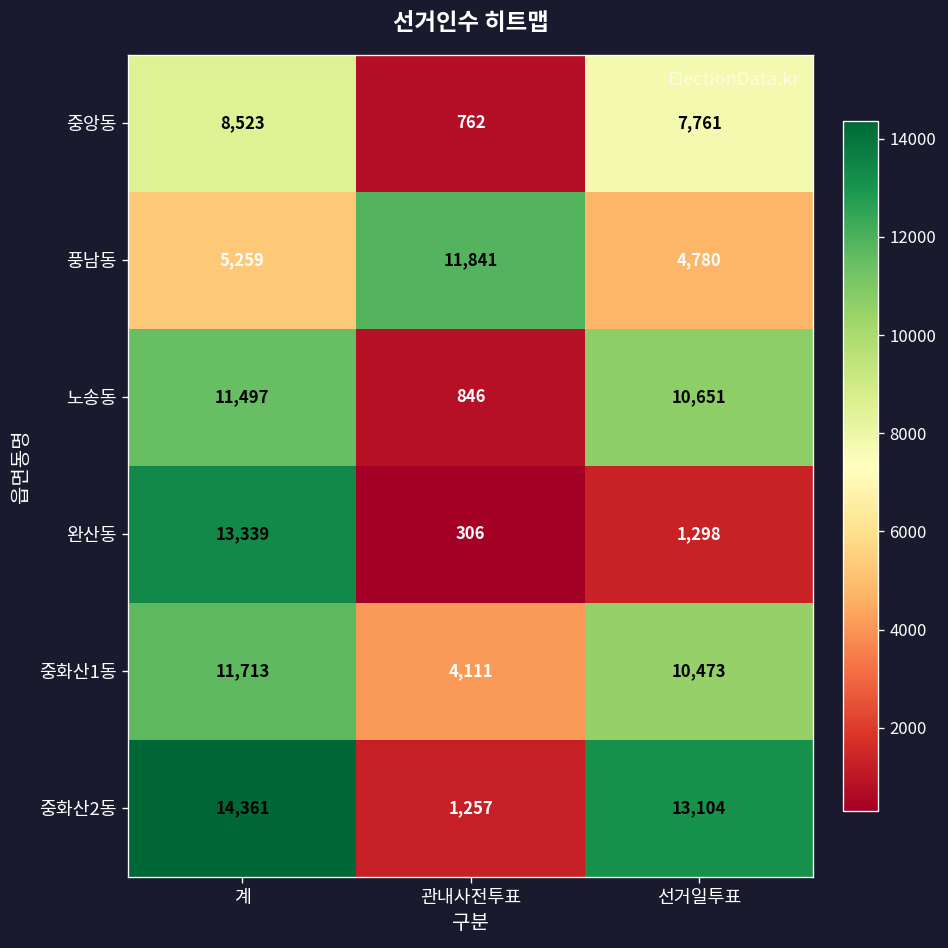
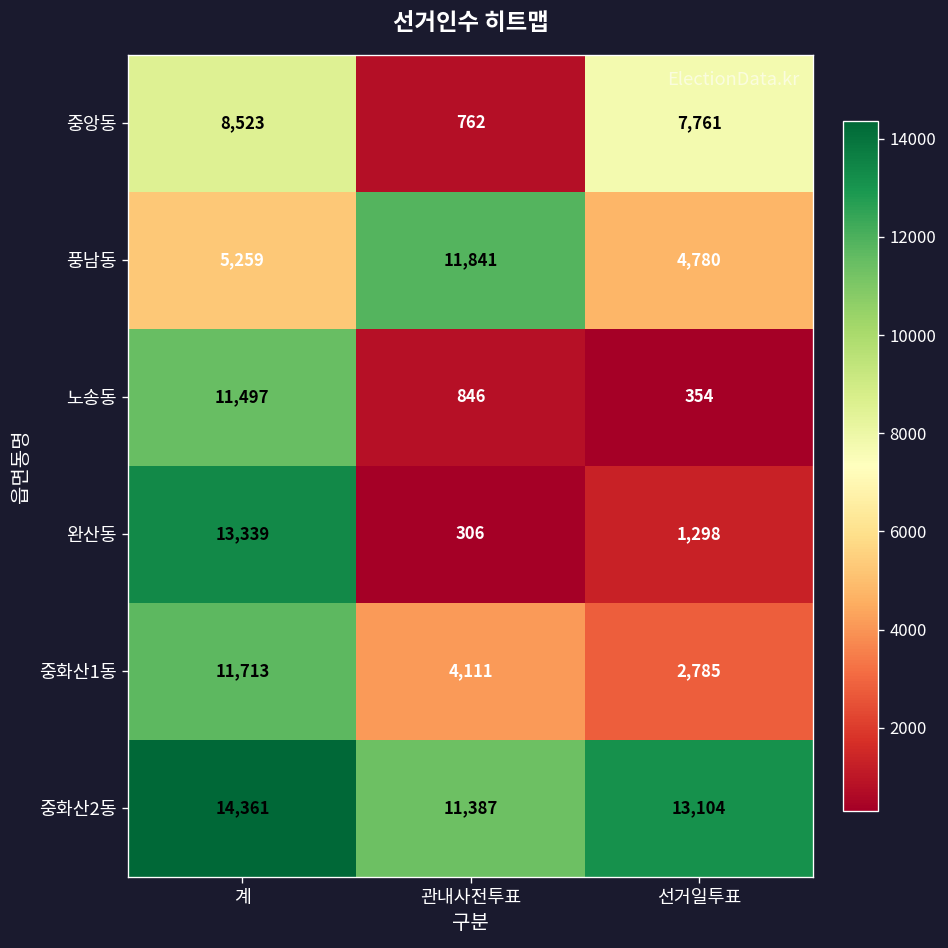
노송동, 선거일투표: 10,651 -> 354
중화산1동, 선거일투표: 10,473 -> 2,785
중화산2동, 관내사전투표: 1,257 -> 11,387
